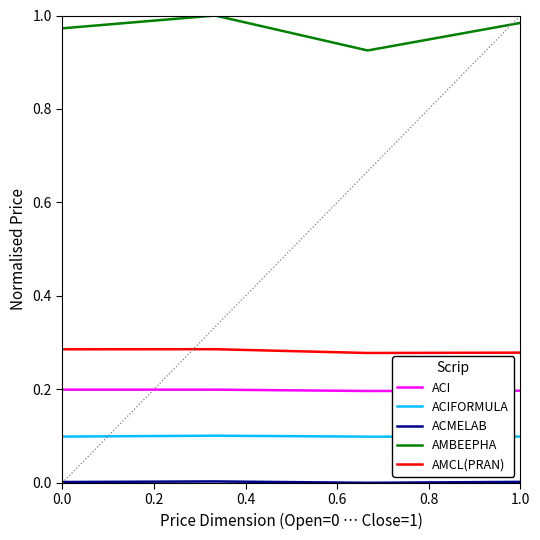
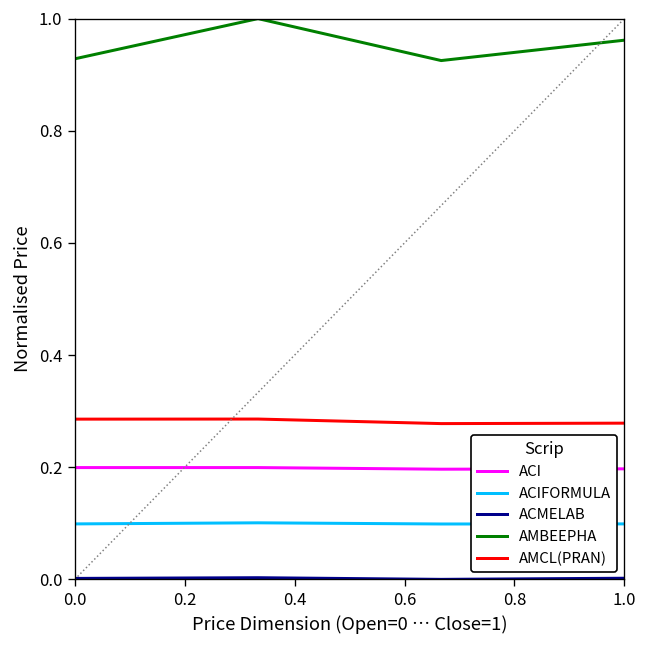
AMBEEPHA, 0.0: 0.97 -> 0.93
AMBEEPHA, 1.0: 0.98 -> 0.96
